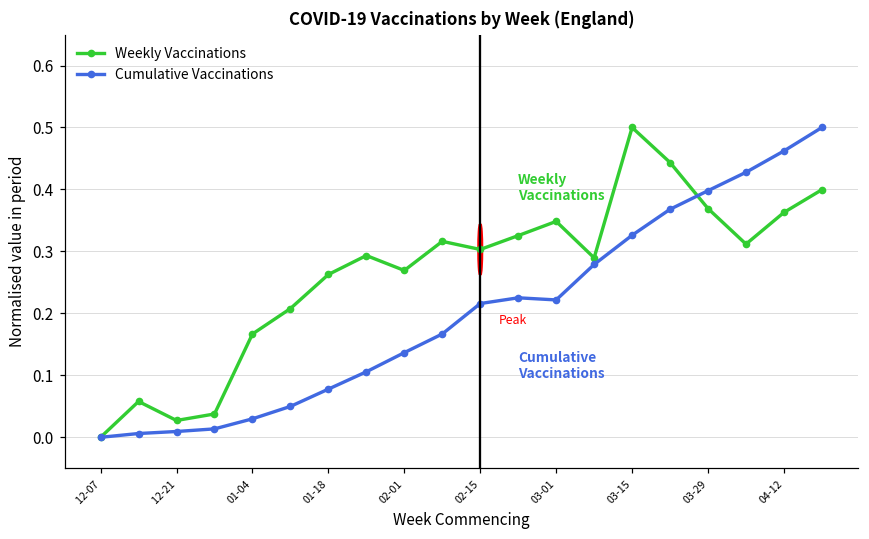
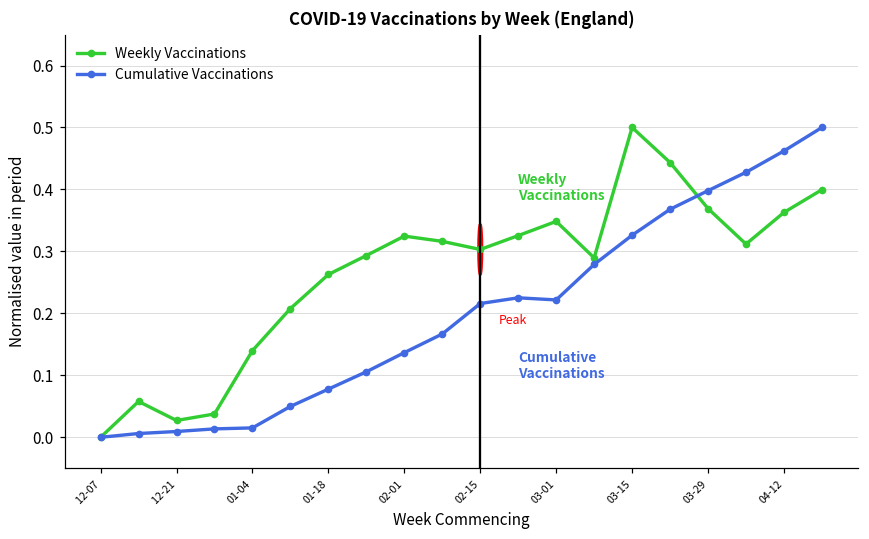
Weekly Vaccinations, 01-04: 0.17 -> 0.14
Cumulative Vaccinations, 01-04: 0.03 -> 0.02
Weekly Vaccinations, 02-01: 0.27 -> 0.32
